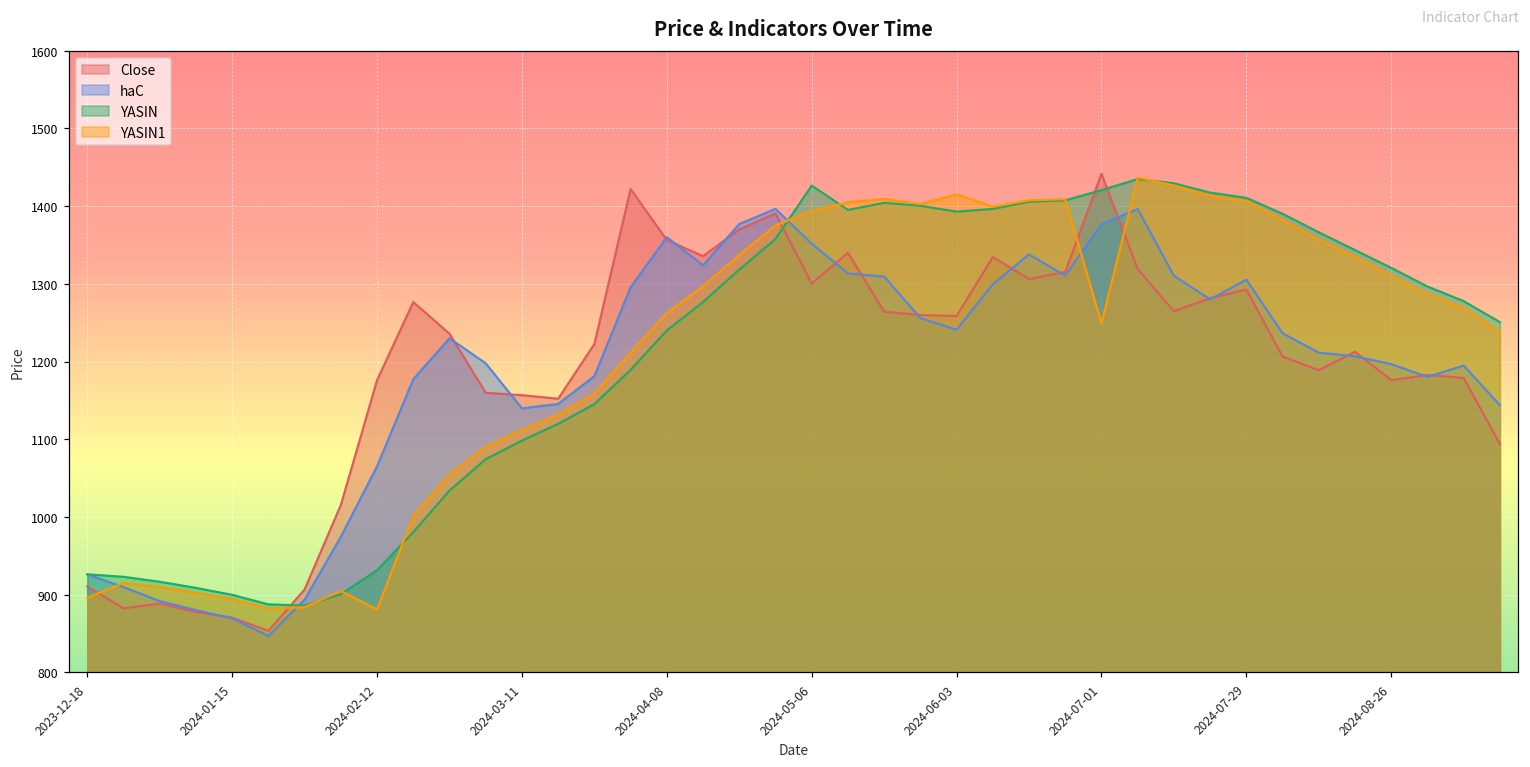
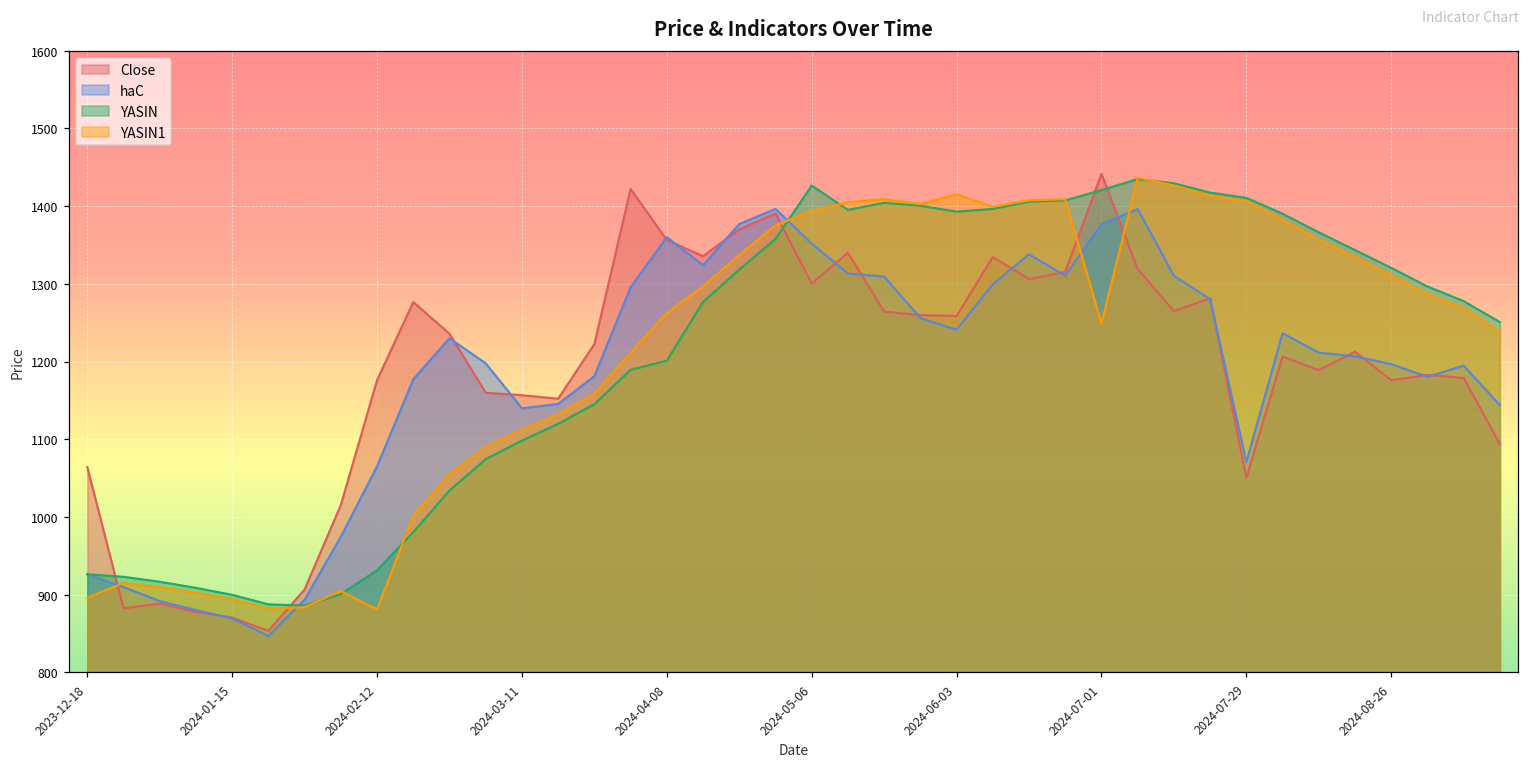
Close, 2023-12-18: 910 -> 1060
YASIN, 2024-04-08: 1240 -> 1200
Close, 2024-07-29: 1290 -> 1050
haC, 2024-07-29: 1310 -> 1070
